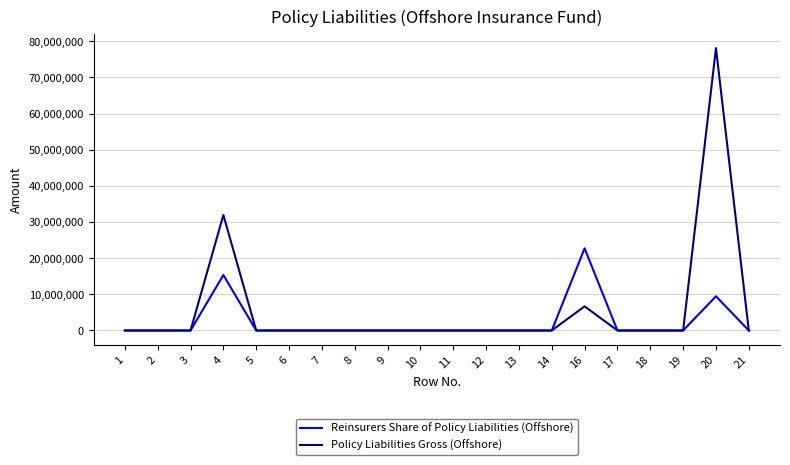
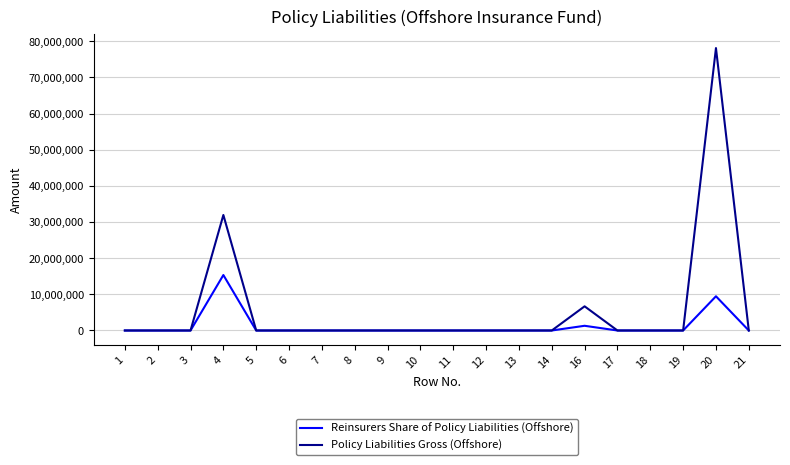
Reinsurers Share of Policy Liabilities (Offshore), 16: 23,000,000 -> 1,000,000
